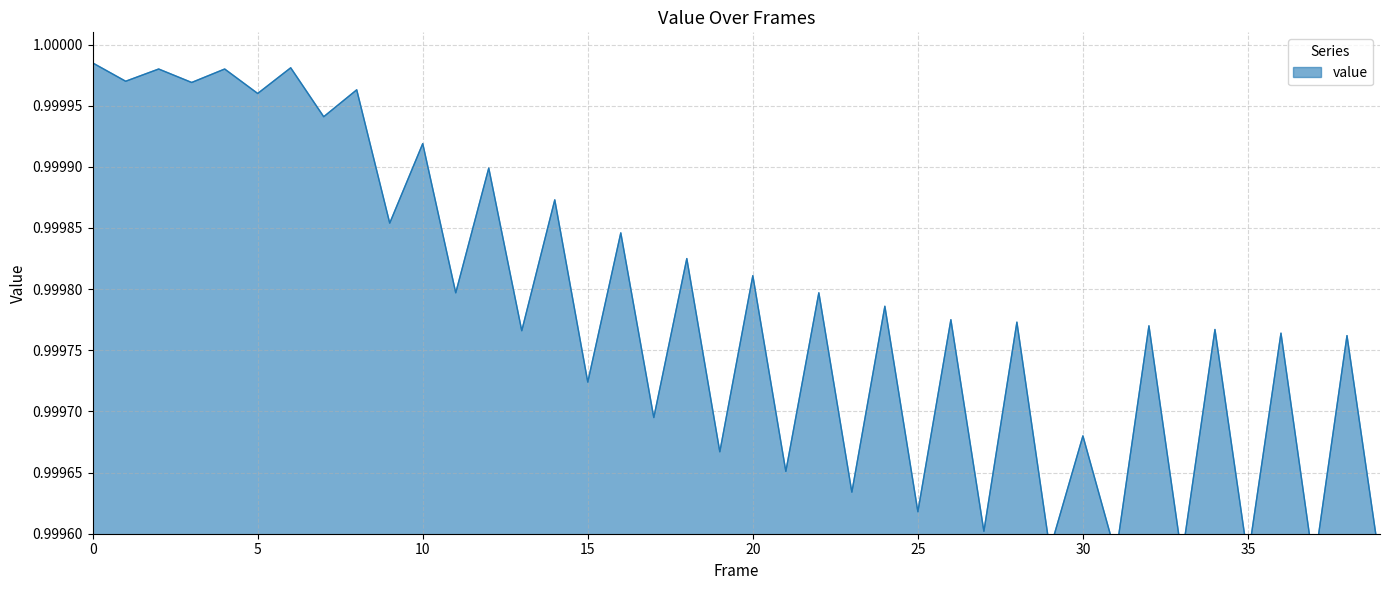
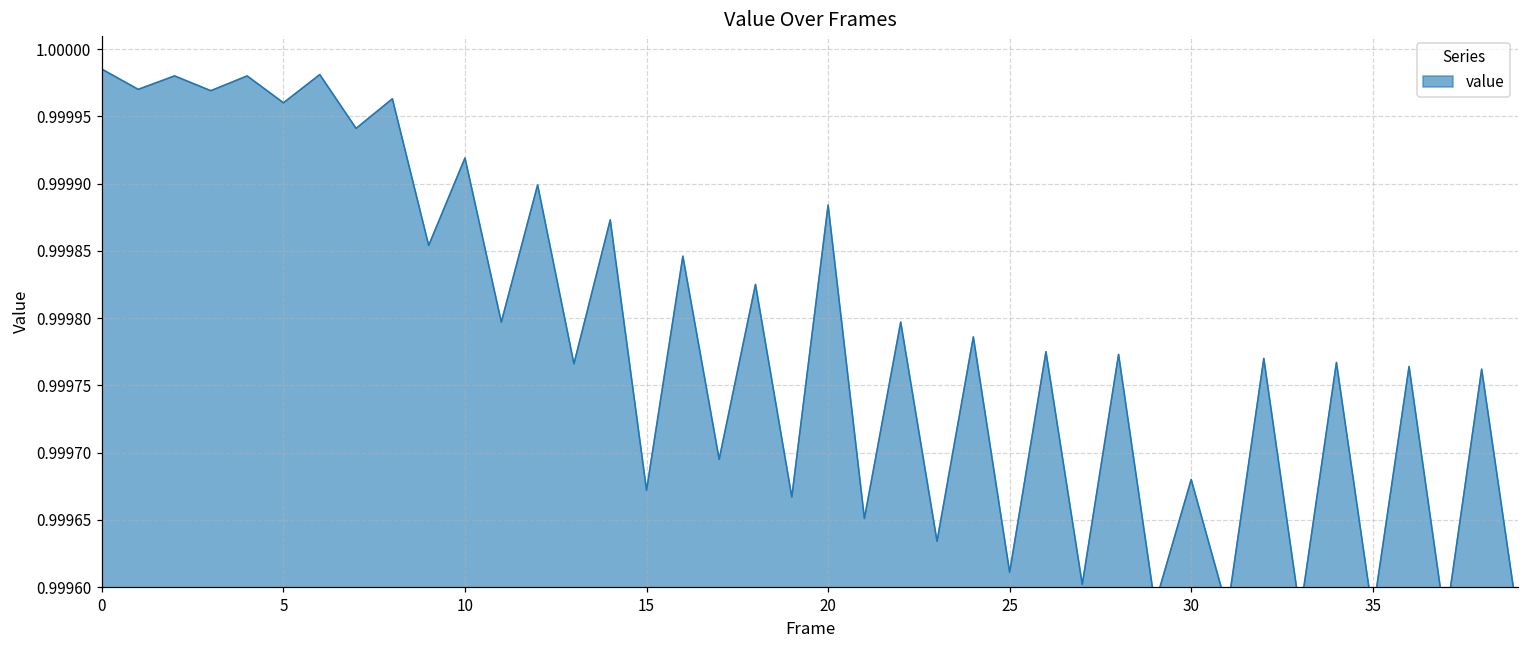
15: 0.999724 -> 0.999672
20: 0.999811 -> 0.999884
25: 0.999618 -> 0.999611
